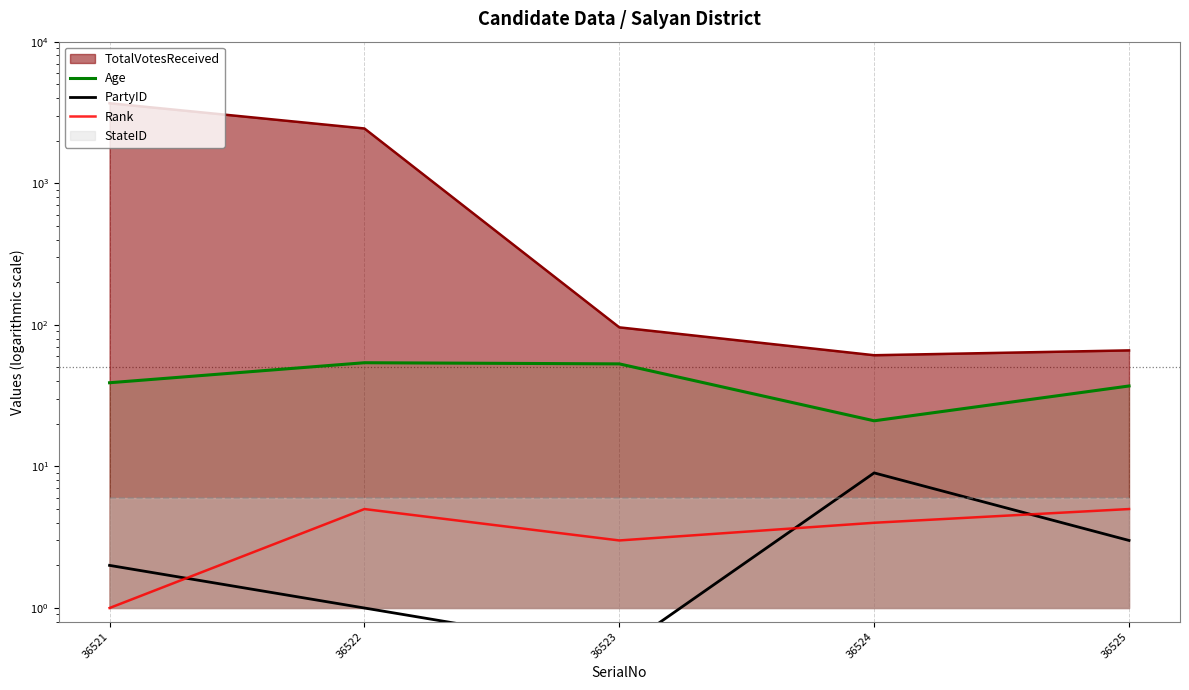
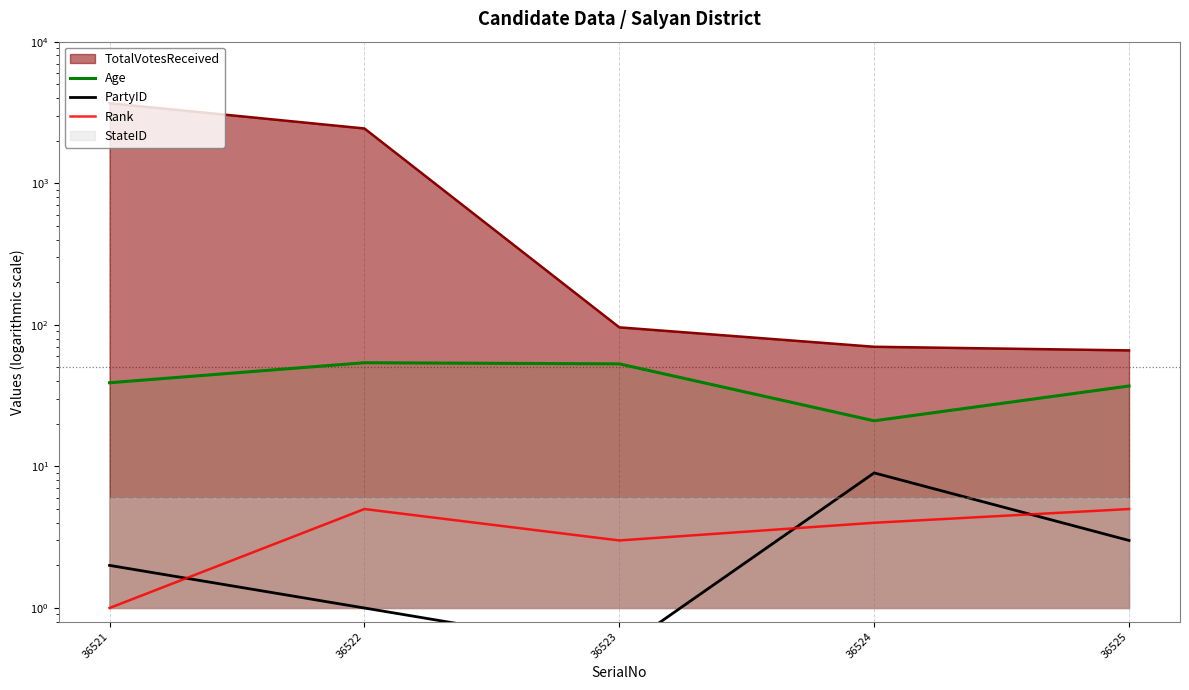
TotalVotesReceived, 36524: 61 -> 70
